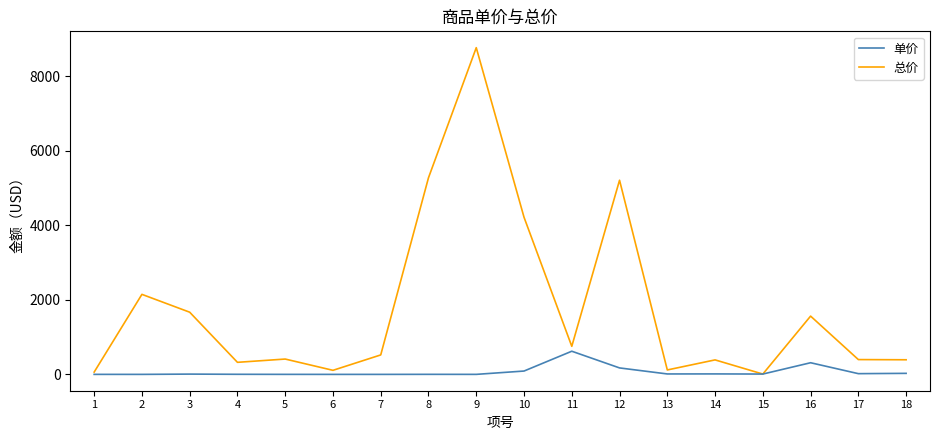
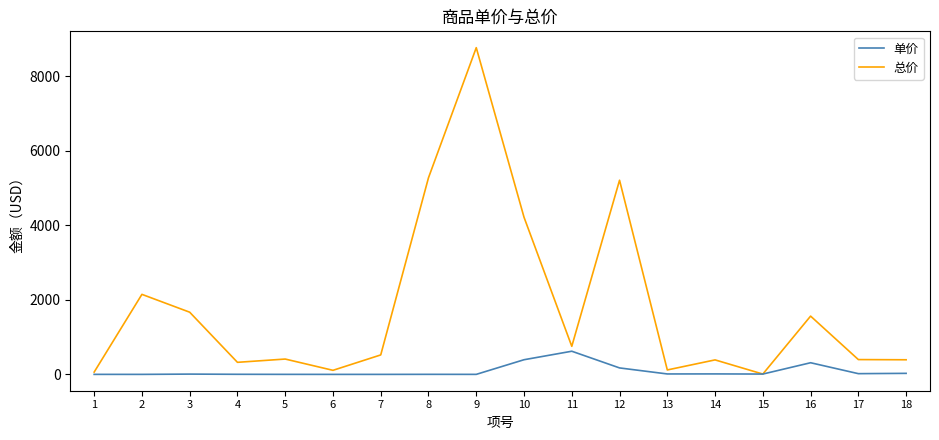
单价, 10: 100 -> 400
